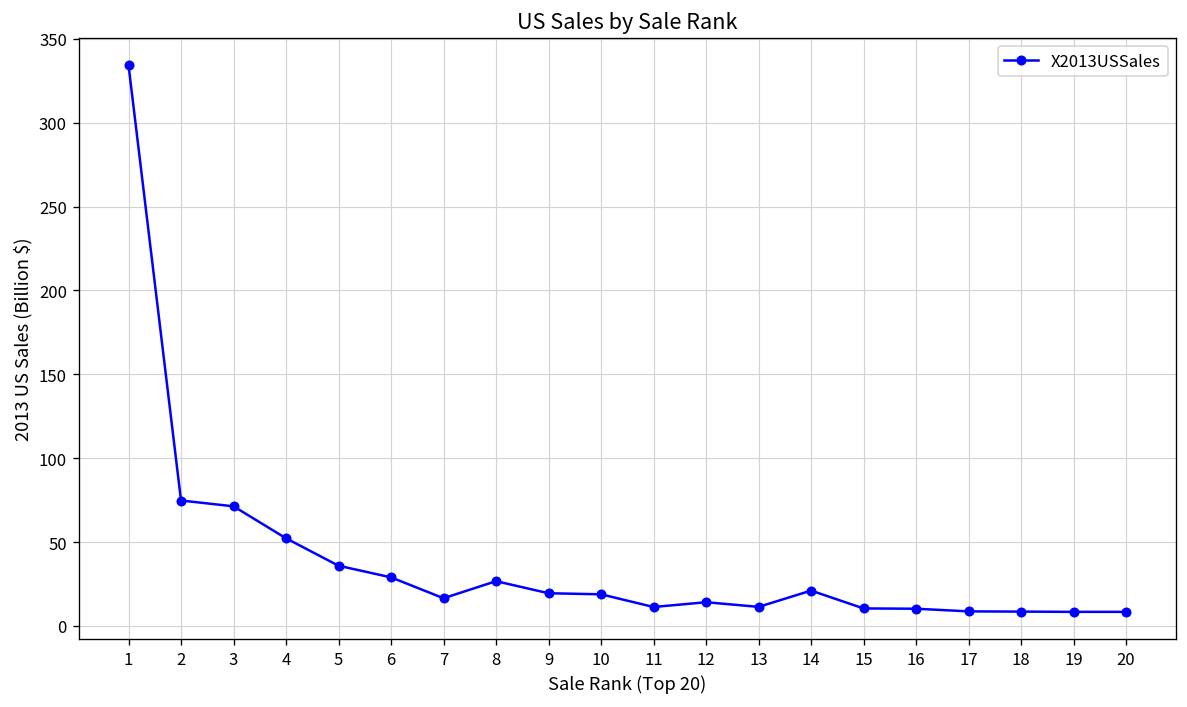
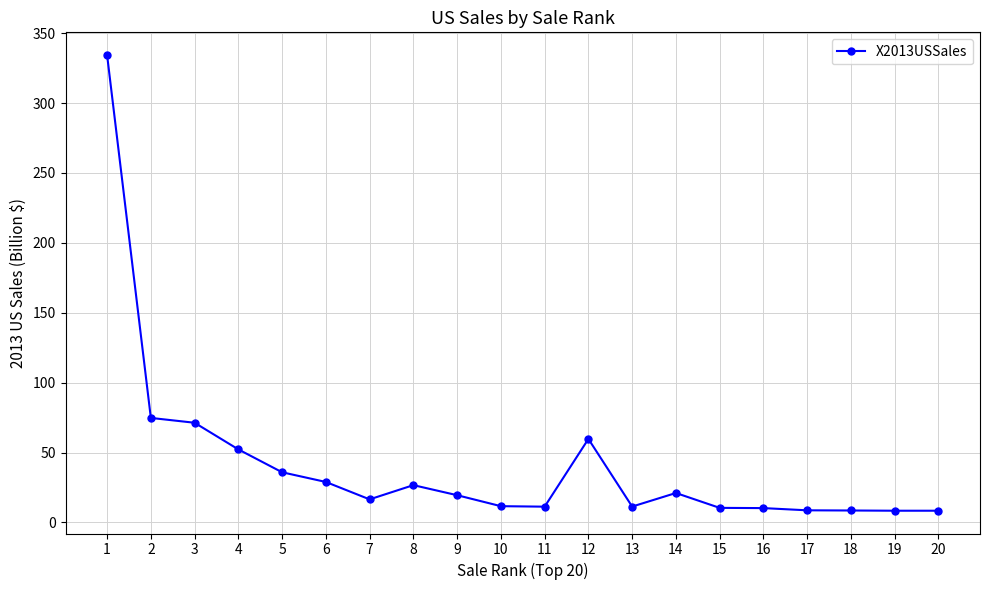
10: 19 -> 12
12: 14 -> 60
